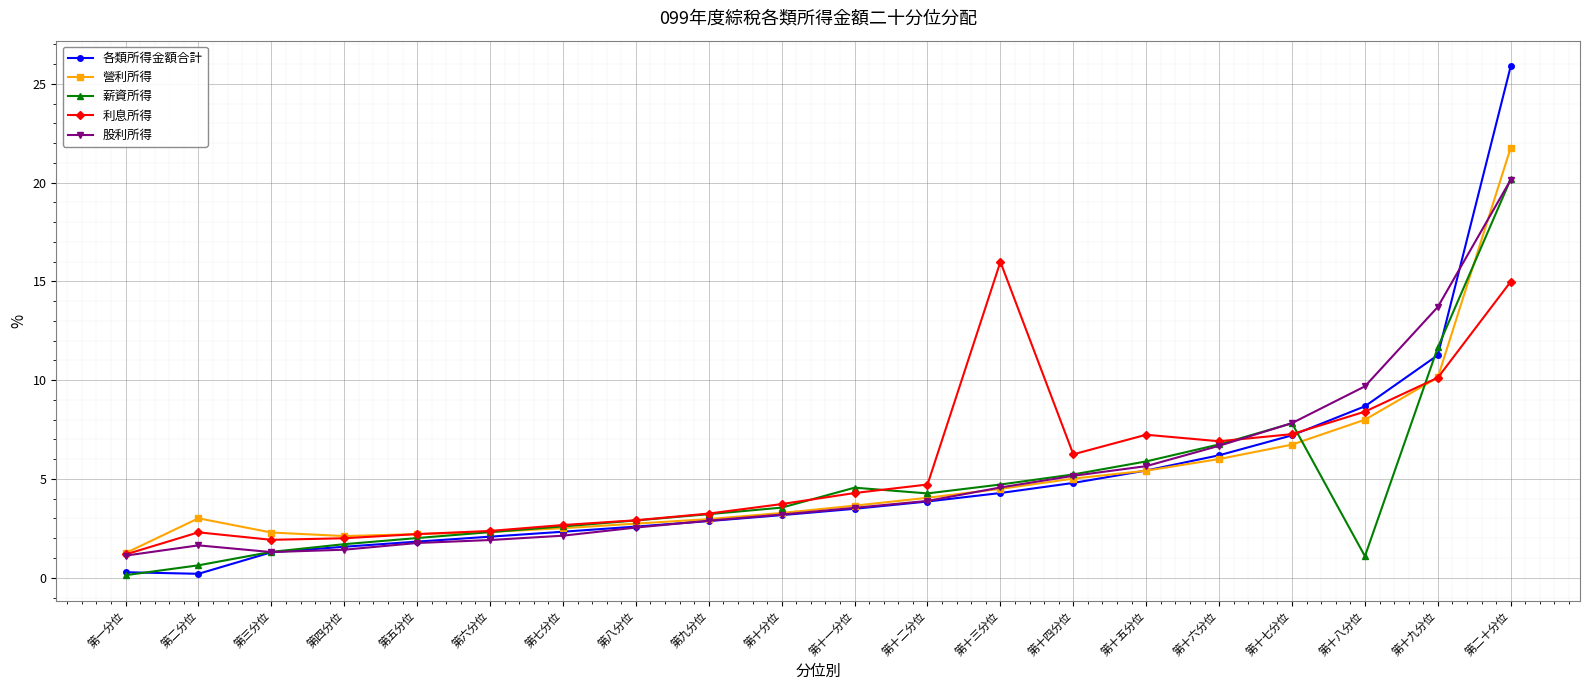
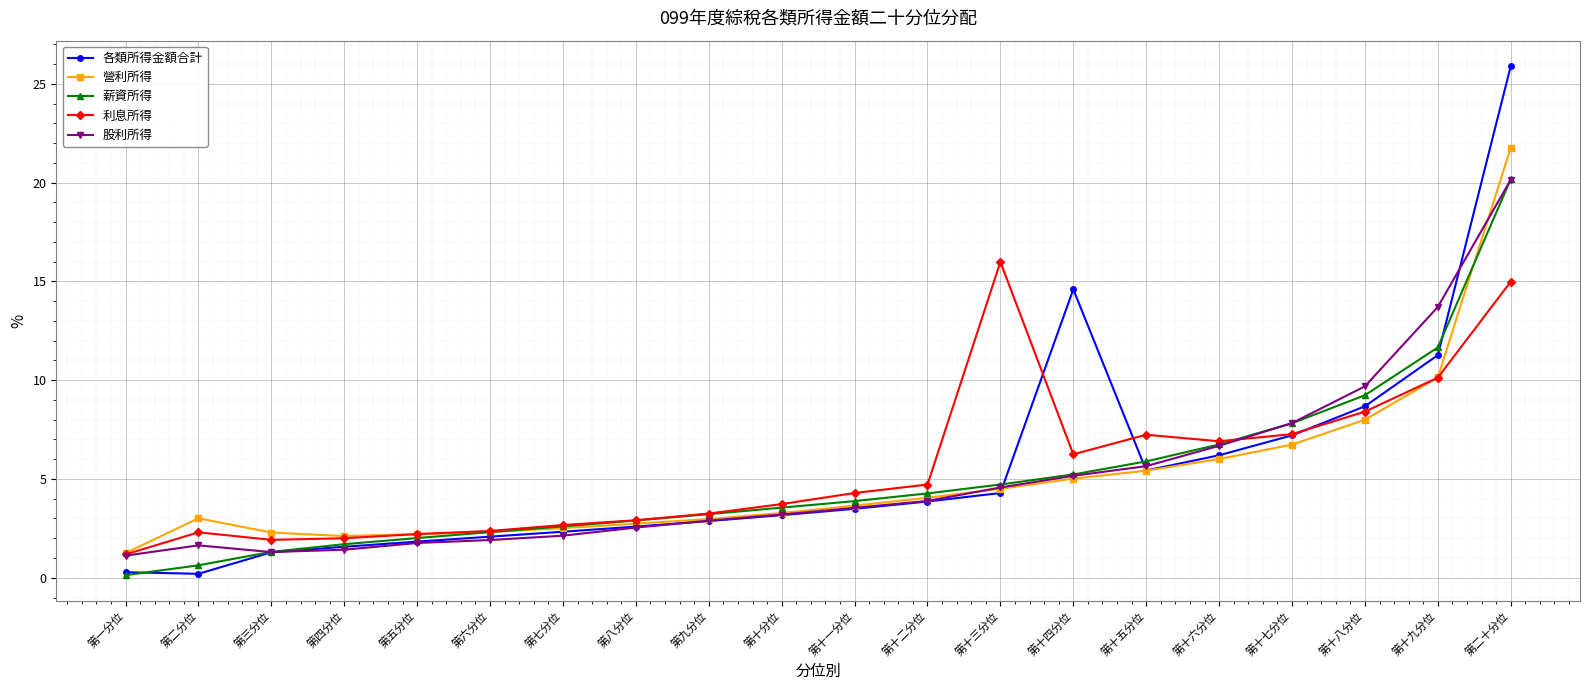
薪資所得, 第十一分位: 4.6 -> 3.9
各類所得金額合計, 第十四分位: 4.8 -> 14.6
薪資所得, 第十八分位: 1.1 -> 9.2
